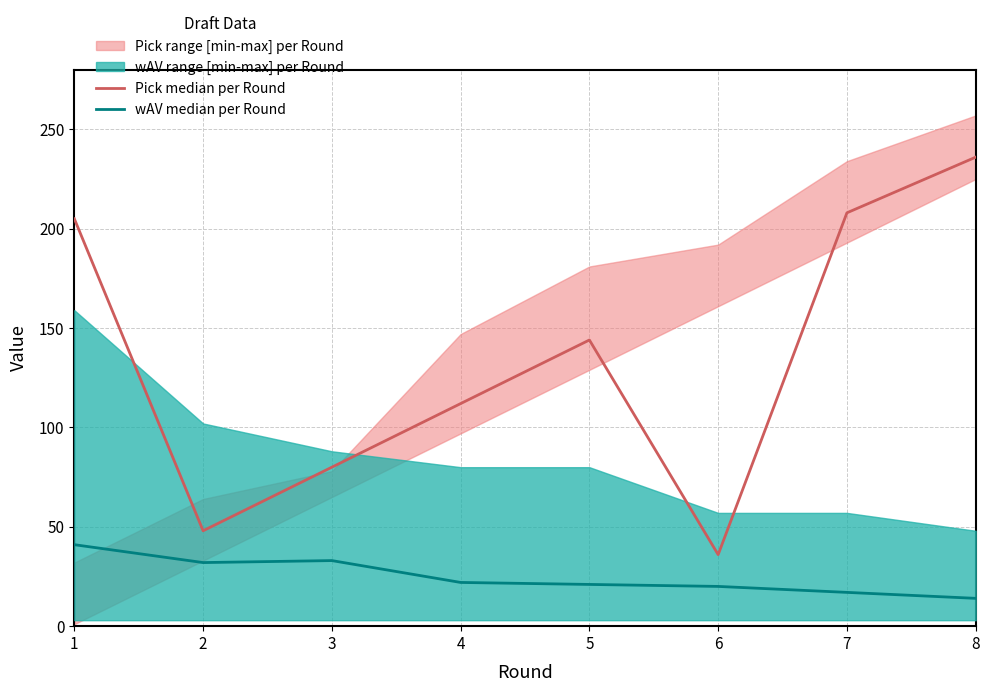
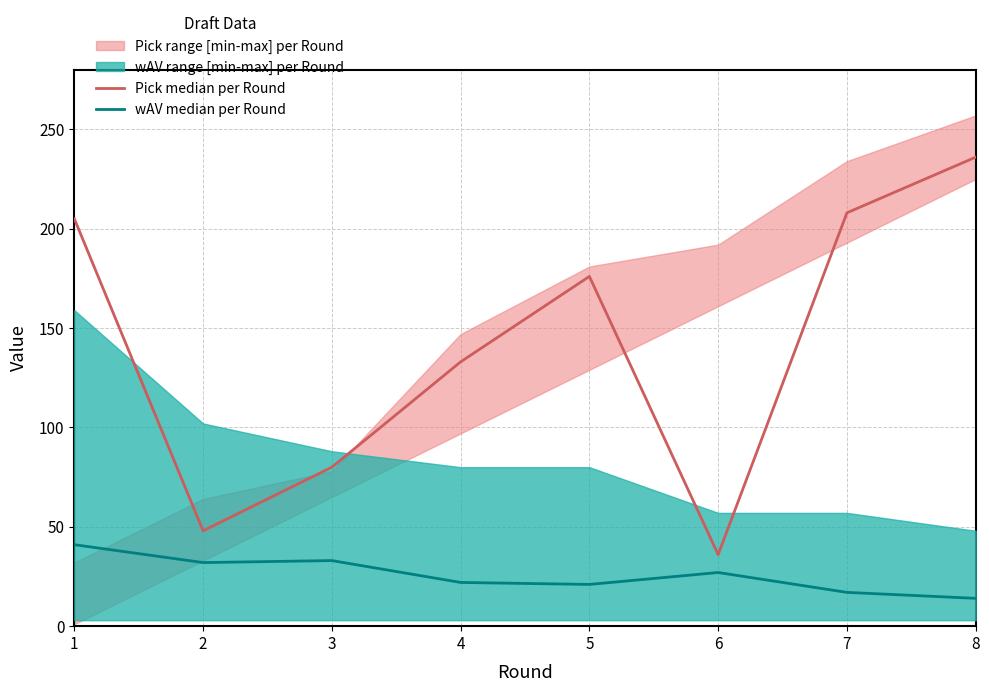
Pick median per Round, 4: 112 -> 133
Pick median per Round, 5: 144 -> 176
wAV median per Round, 6: 20 -> 27
